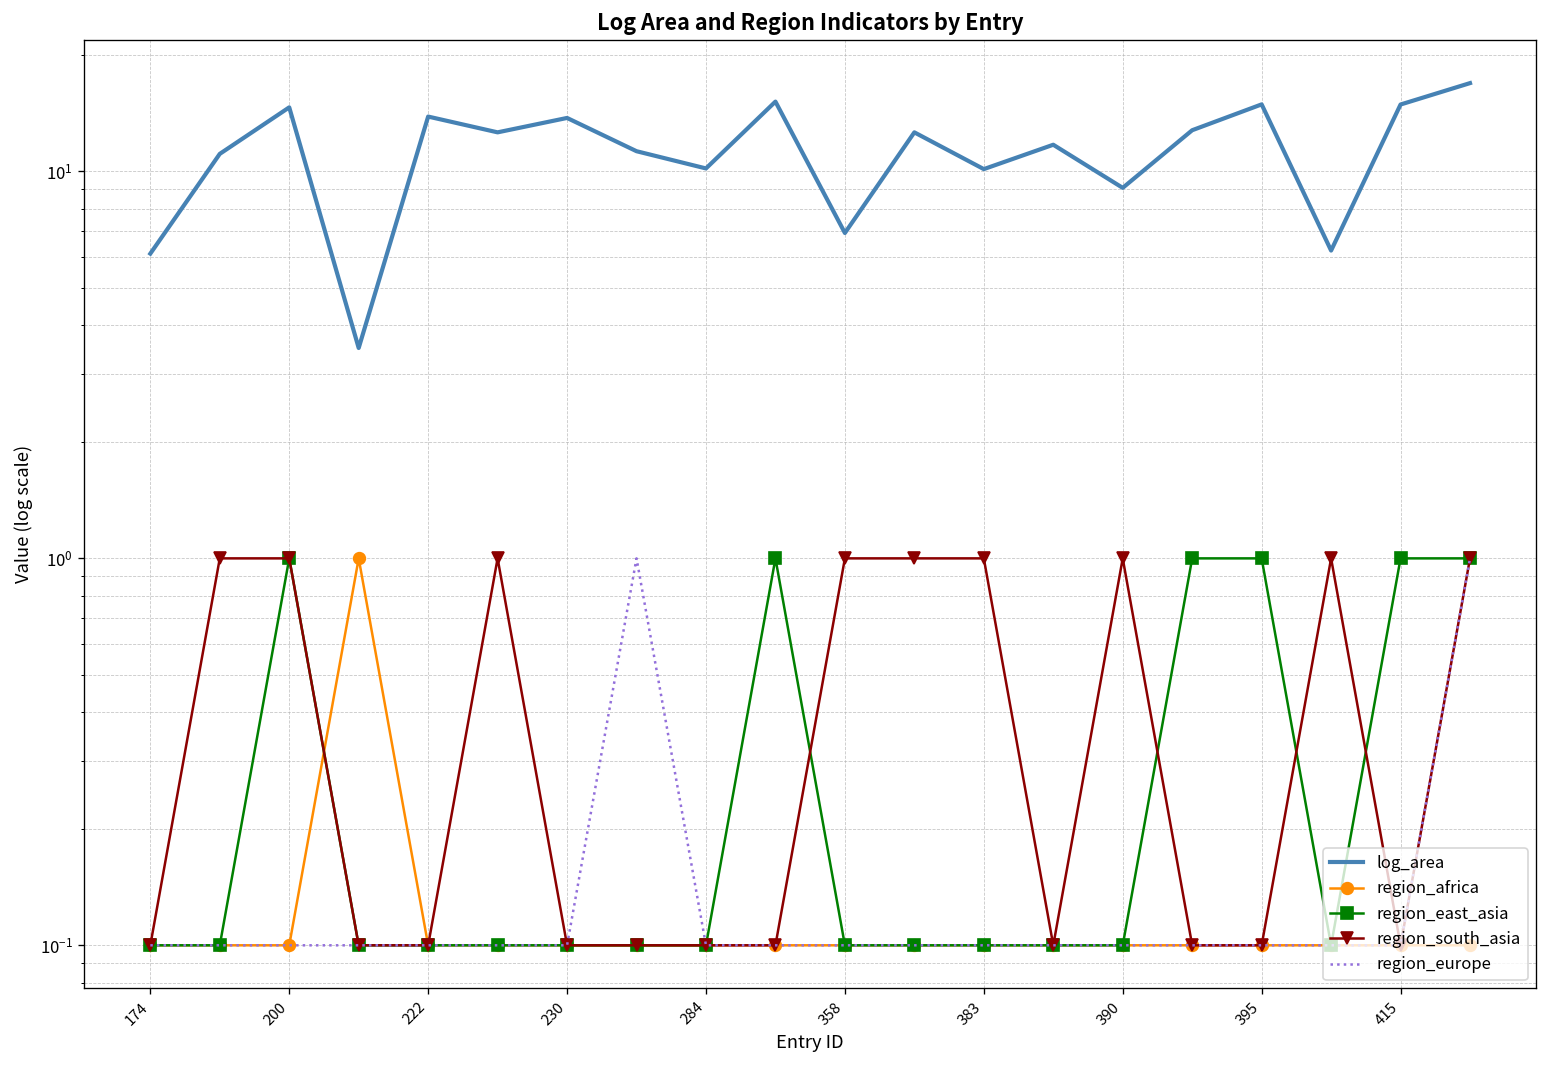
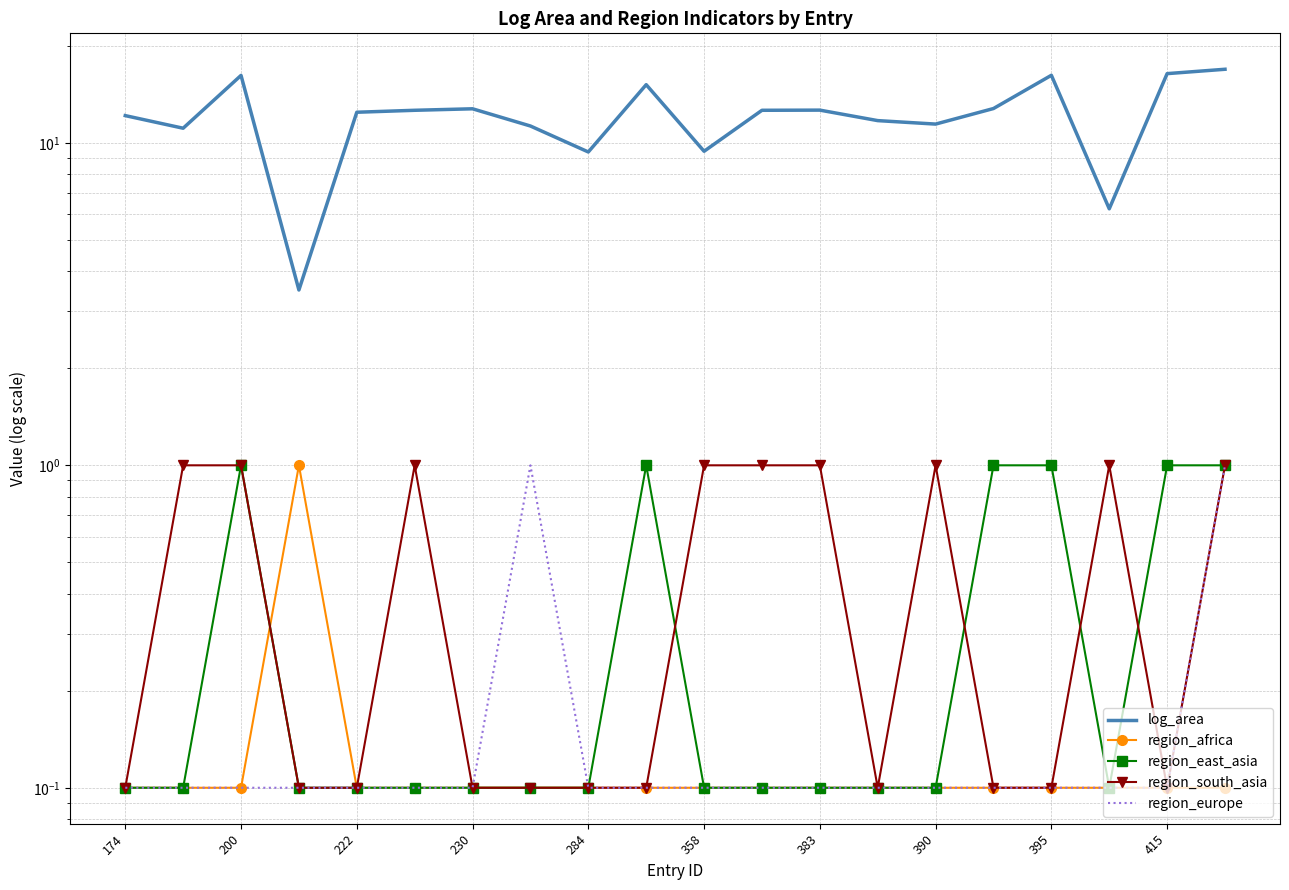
log_area, 174: 6.1 -> 12.1
log_area, 200: 15 -> 16
log_area, 222: 13.9 -> 12.4
log_area, 230: 13.7 -> 12.8
log_area, 284: 10.2 -> 9.4
log_area, 358: 6.9 -> 9.4
log_area, 383: 10.1 -> 12.6
log_area, 390: 9.1 -> 11.4
log_area, 395: 15 -> 16
log_area, 415: 15 -> 16
